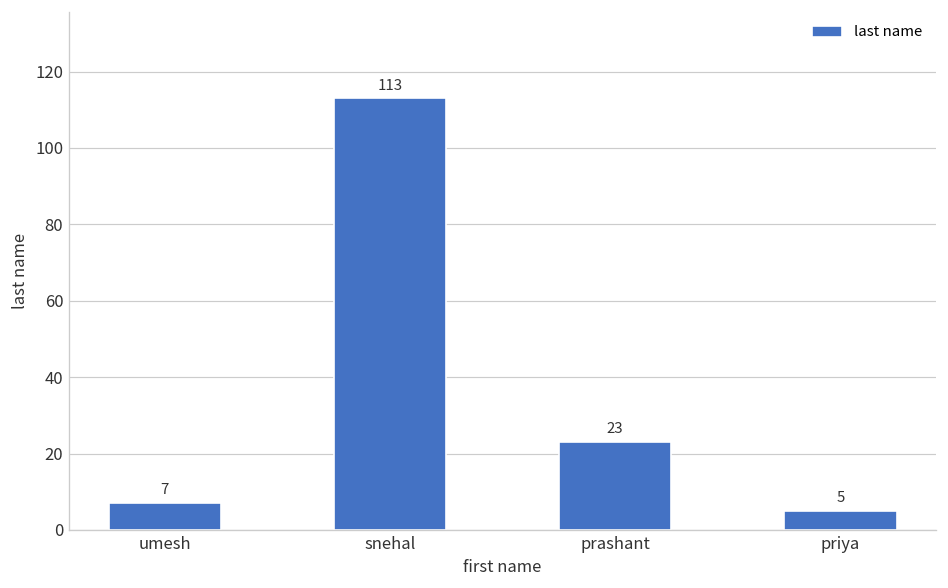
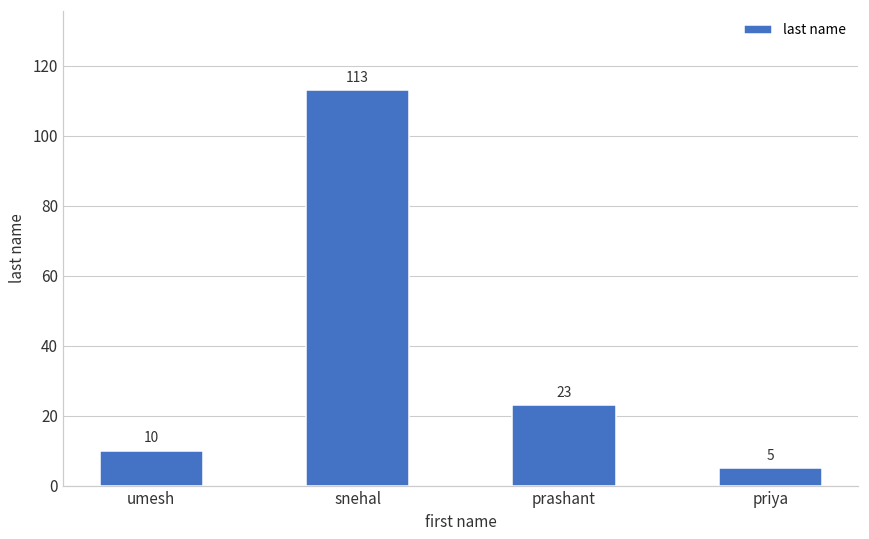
umesh: 7 -> 10
